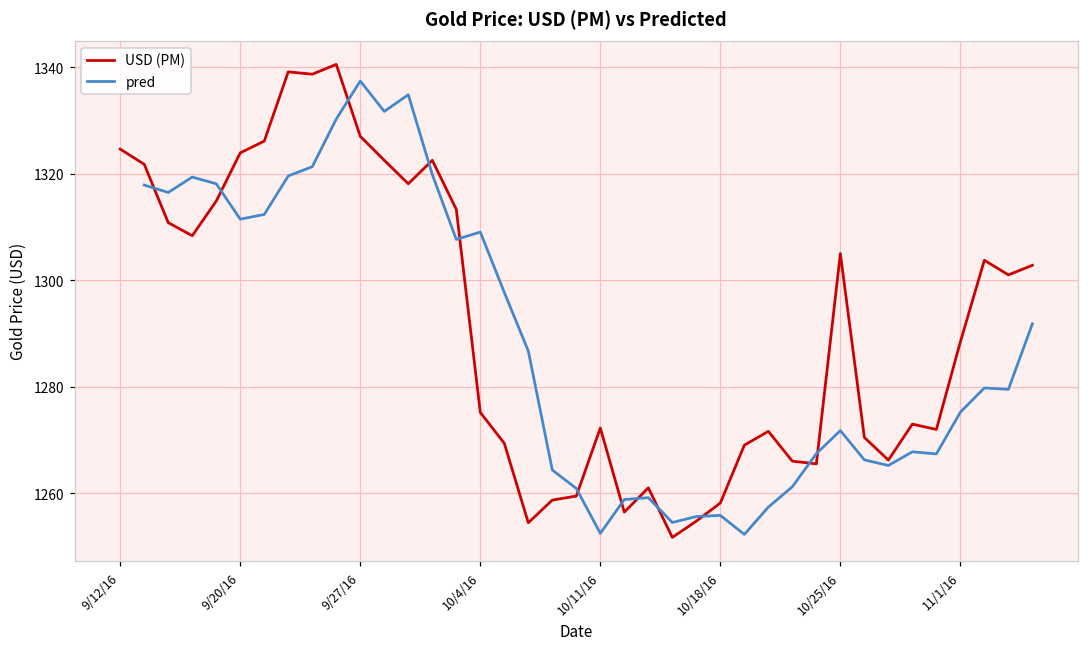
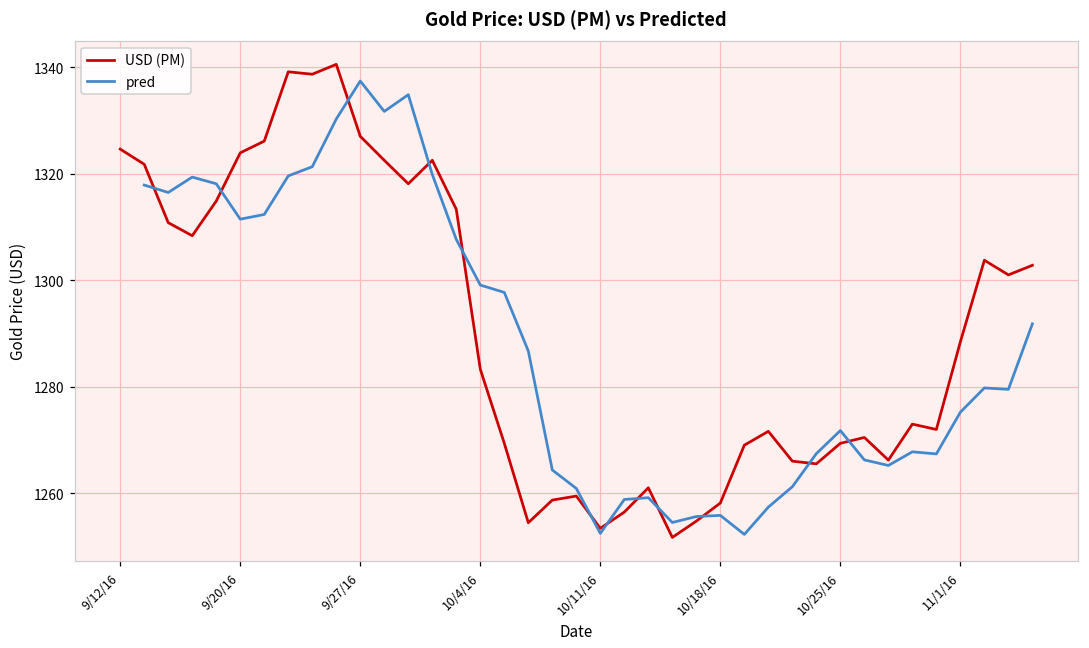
USD (PM), 10/4/16: 1275 -> 1283
pred, 10/4/16: 1309 -> 1299
USD (PM), 10/11/16: 1272 -> 1253
USD (PM), 10/25/16: 1305 -> 1269
